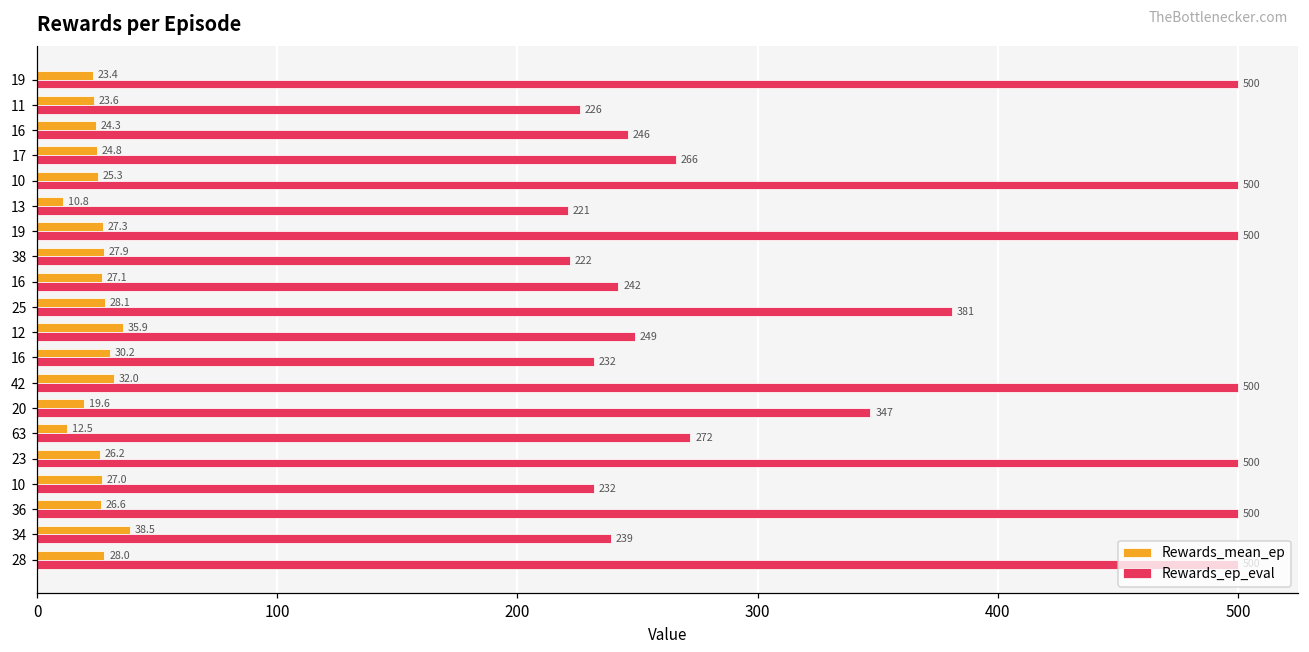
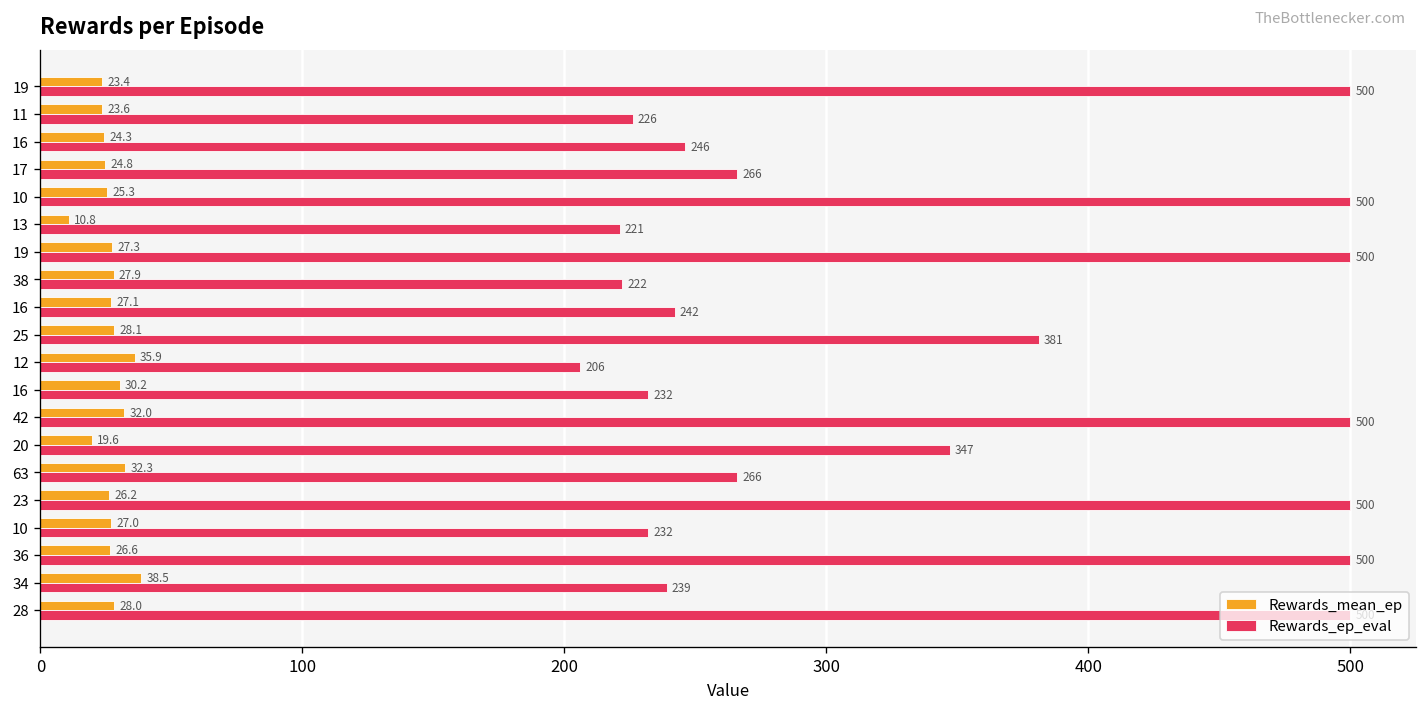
Rewards_ep_eval, 12: 249 -> 206
Rewards_mean_ep, 63: 12.5 -> 32.3
Rewards_ep_eval, 63: 272 -> 266
